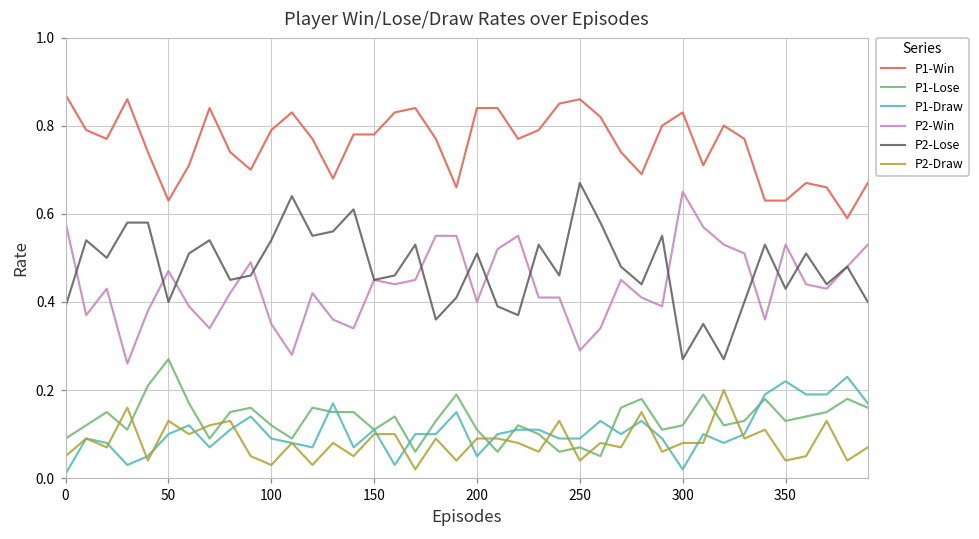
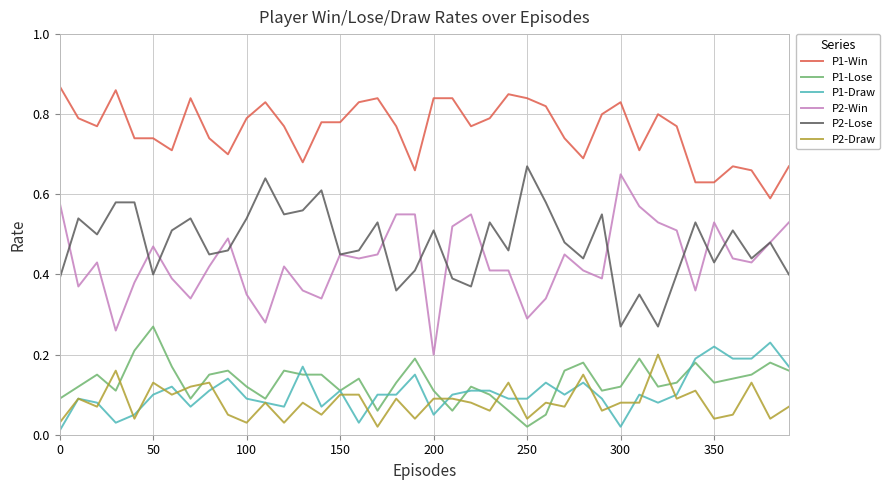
P2-Draw, 0: 0.05 -> 0.03
P1-Win, 50: 0.63 -> 0.74
P2-Win, 200: 0.4 -> 0.2
P1-Win, 250: 0.86 -> 0.84
P1-Lose, 250: 0.07 -> 0.02
